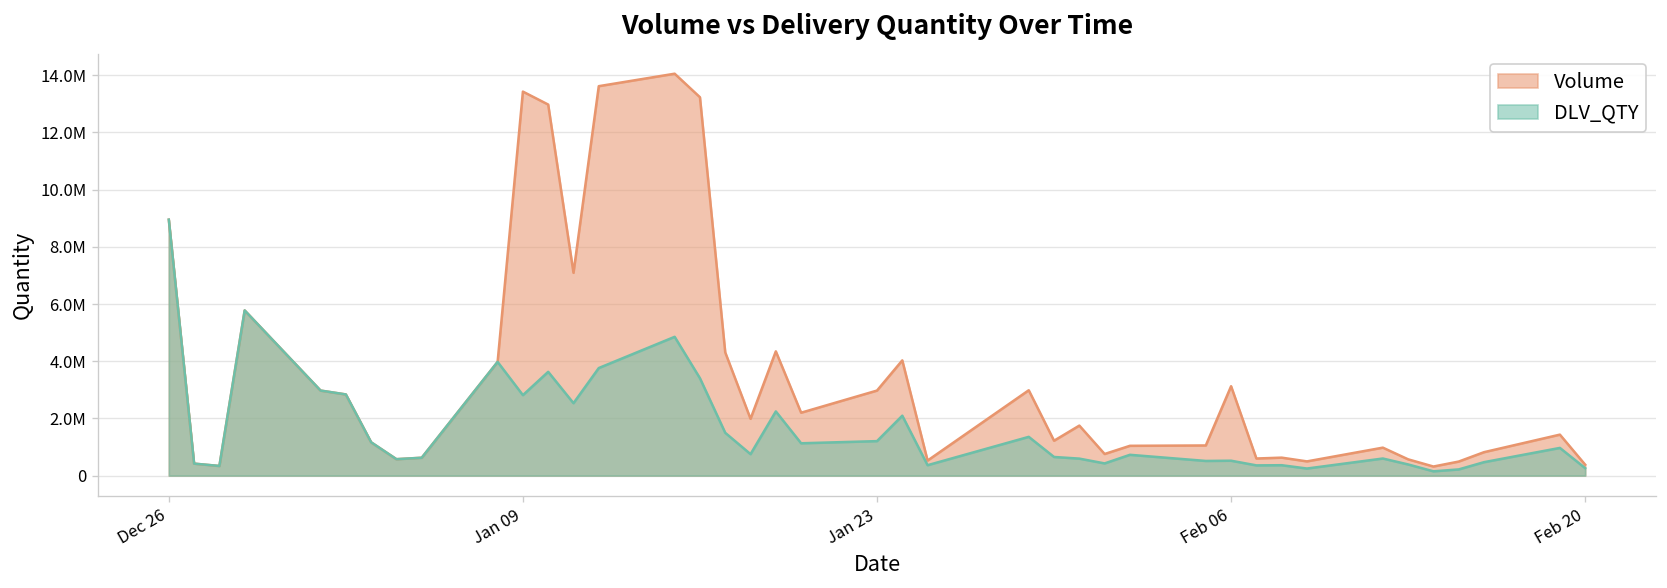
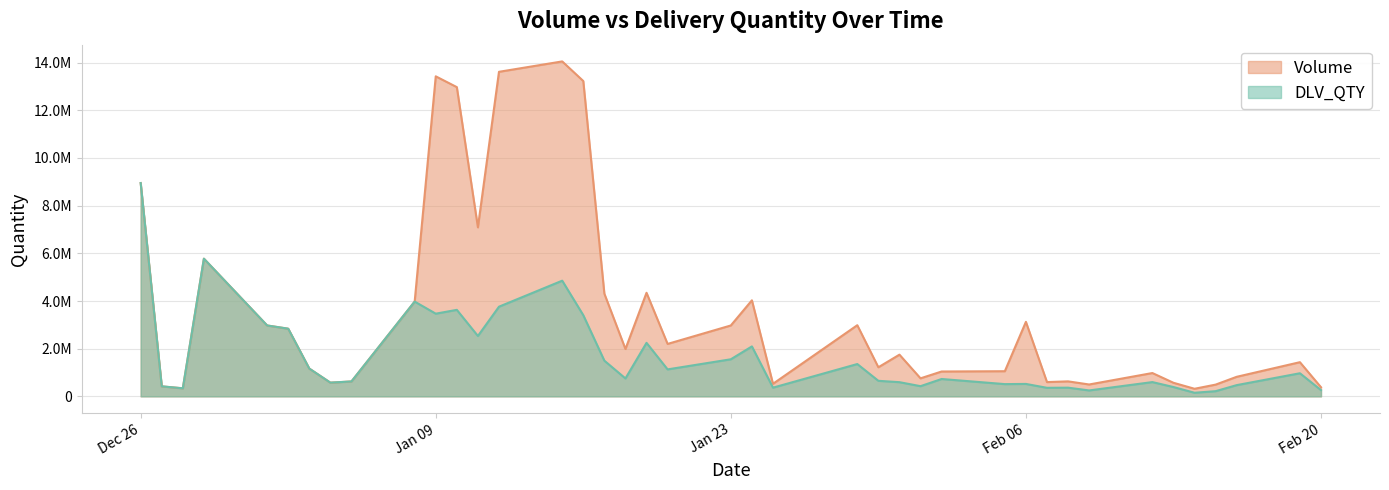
DLV_QTY, Jan 09: 2800000 -> 3500000
DLV_QTY, Jan 23: 1200000 -> 1600000
